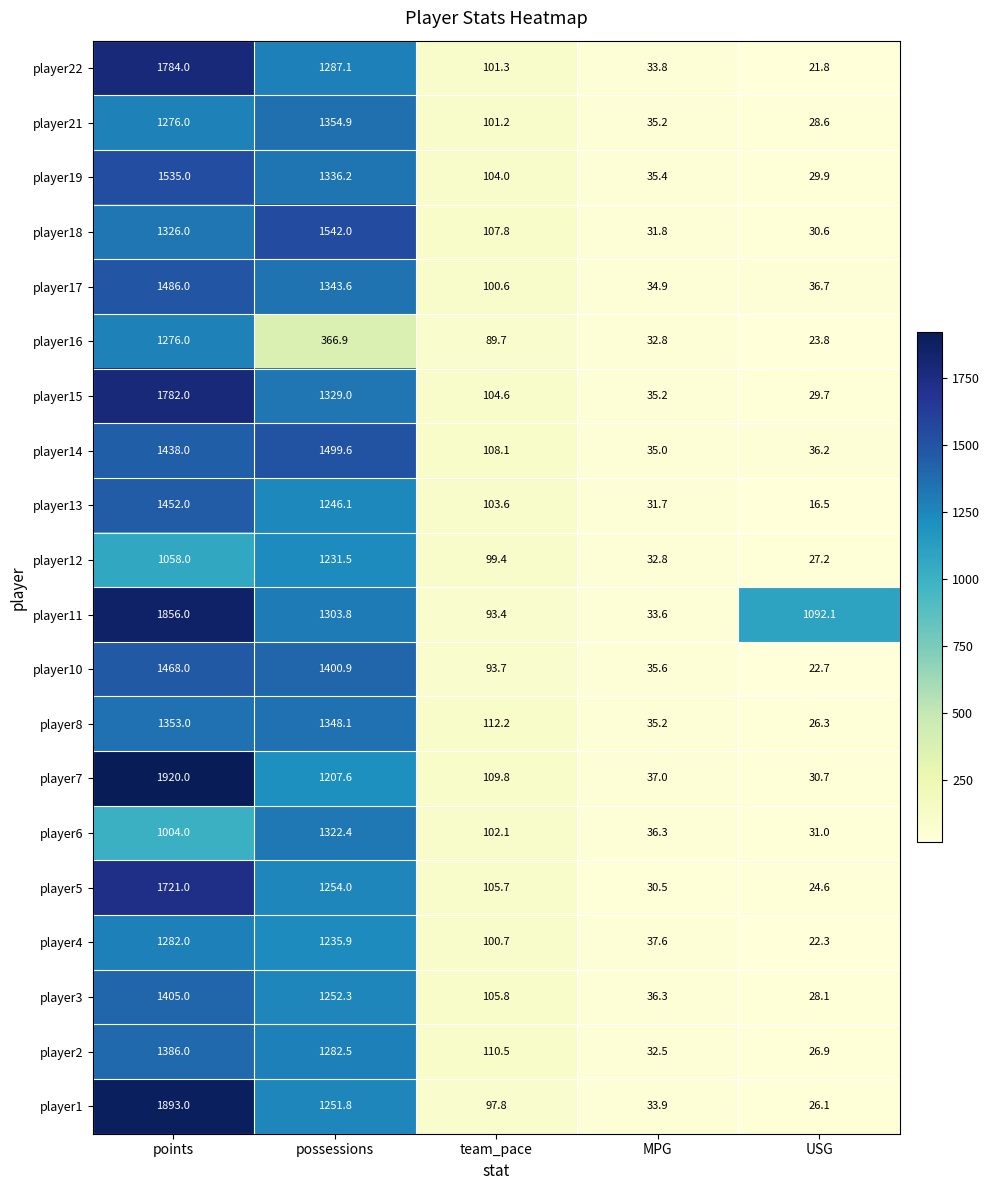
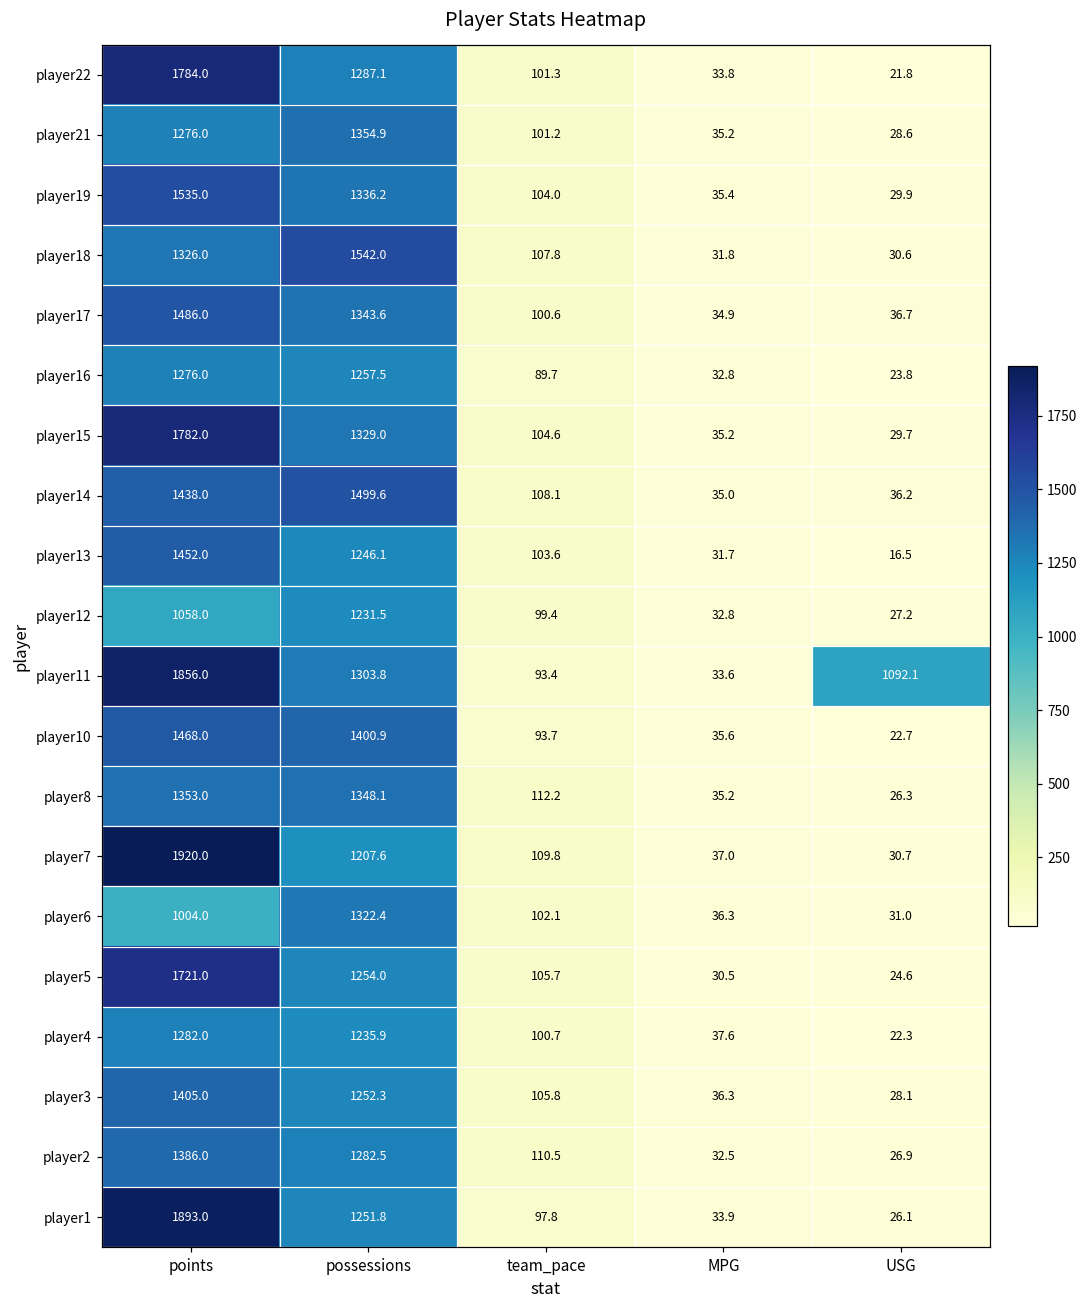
player16, possessions: 366.9 -> 1257.5
